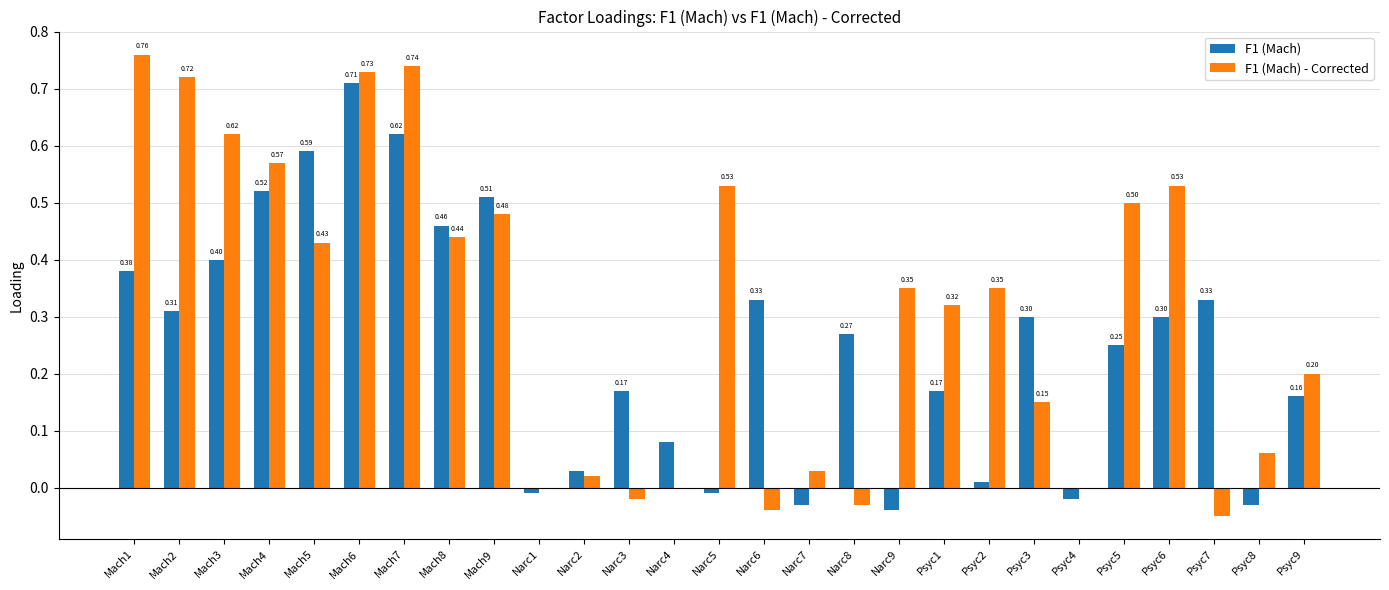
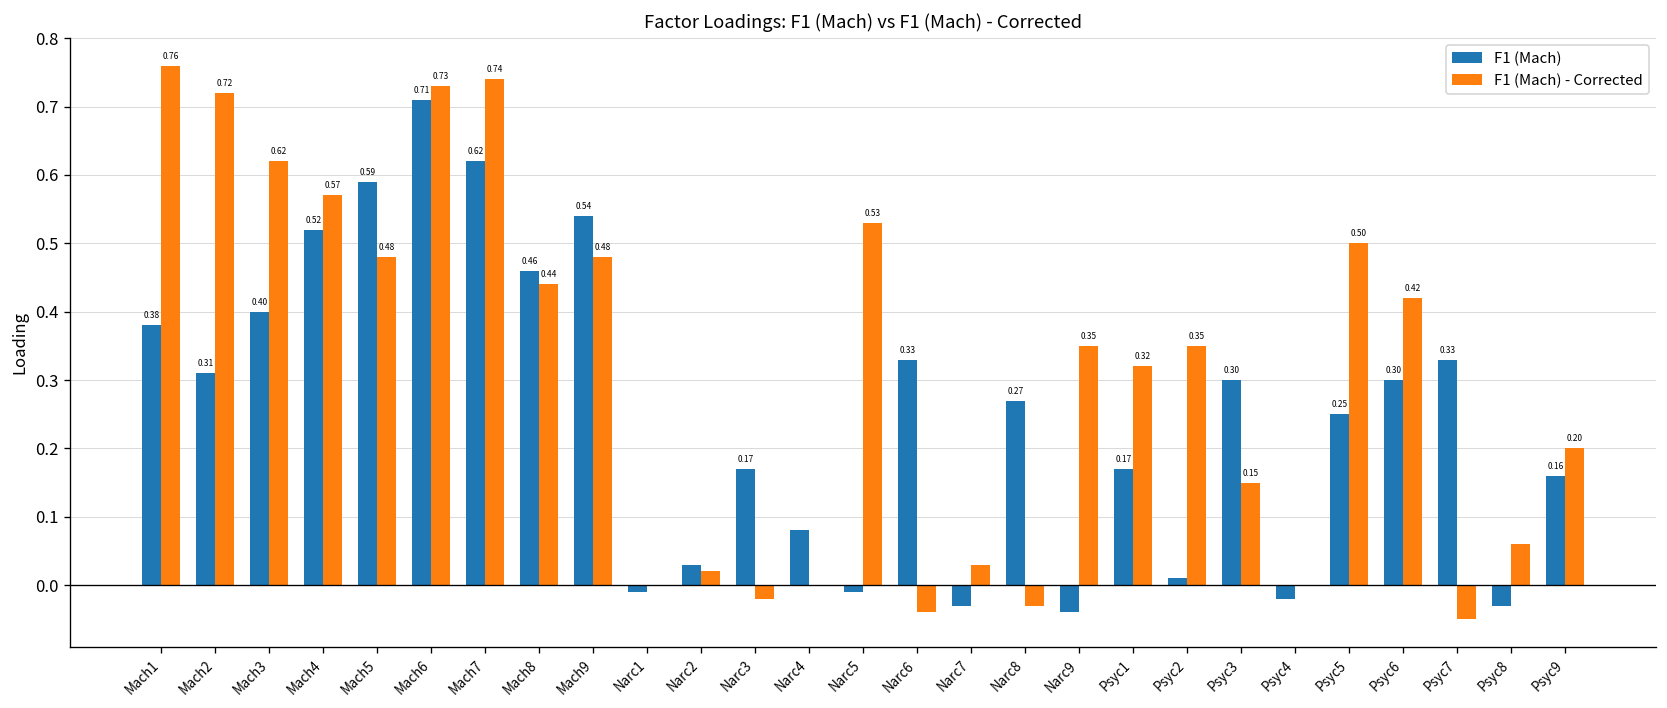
F1 (Mach) - Corrected, Mach5: 0.43 -> 0.48
F1 (Mach), Mach9: 0.51 -> 0.54
F1 (Mach) - Corrected, Psyc6: 0.53 -> 0.42
